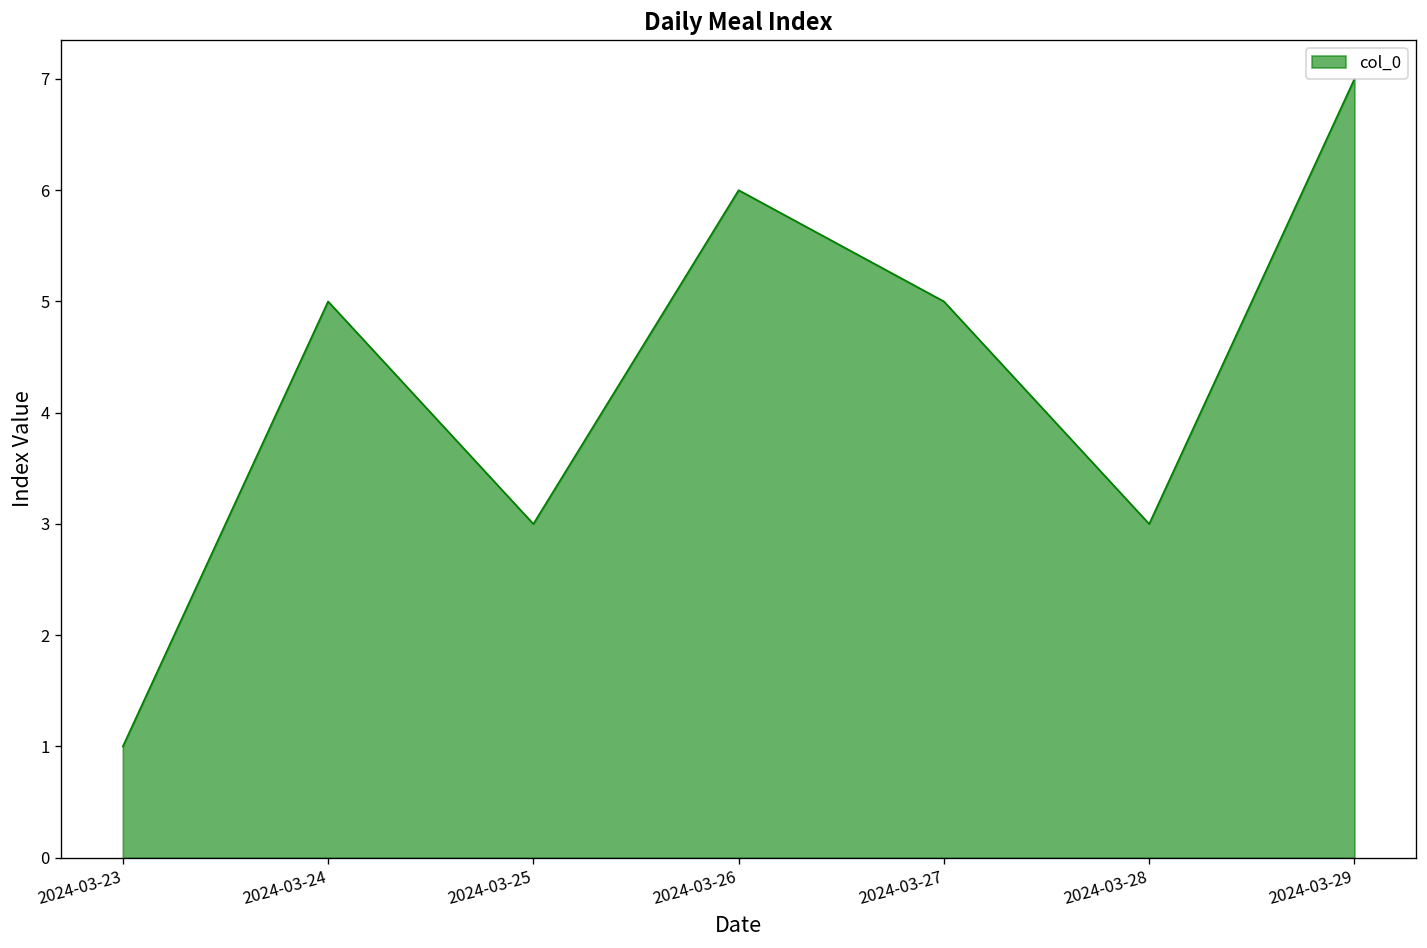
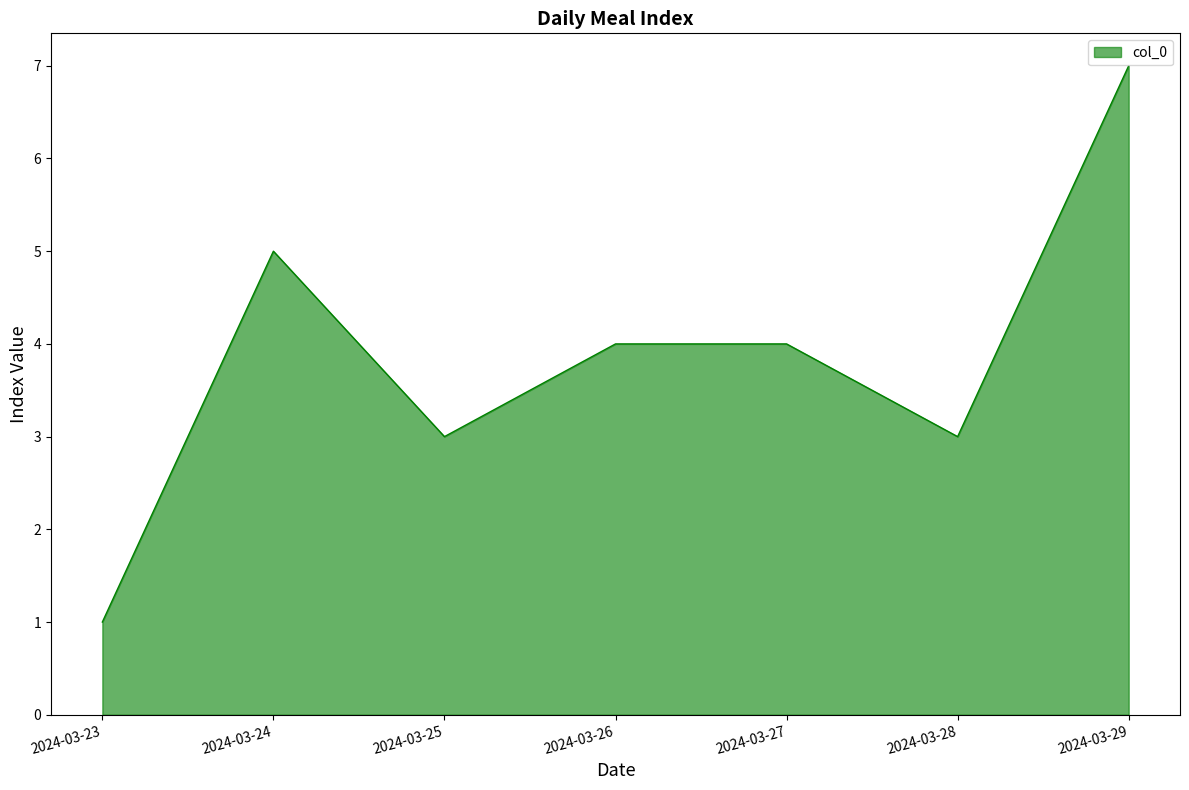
2024-03-26: 6 -> 4
2024-03-27: 5 -> 4
